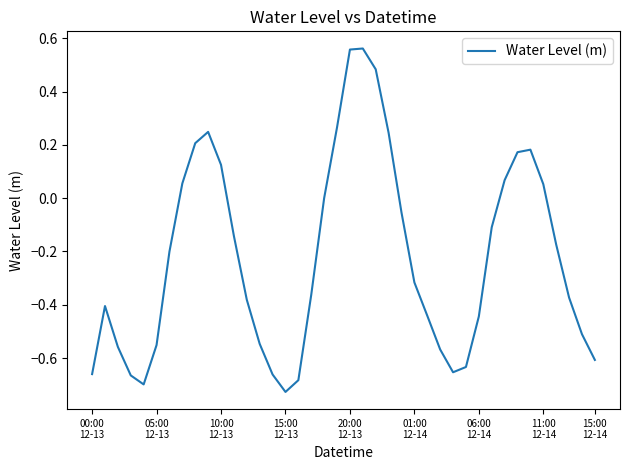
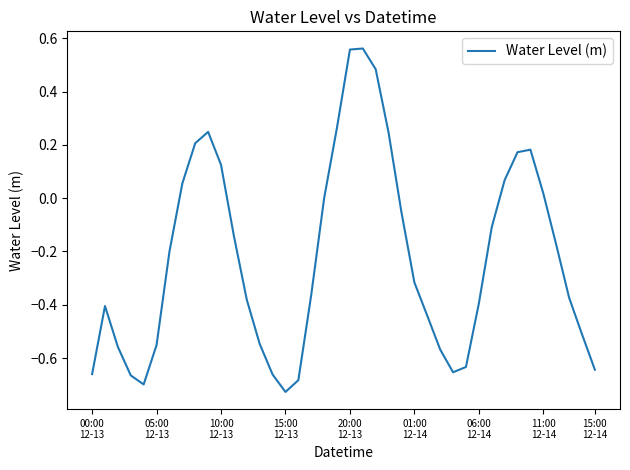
06:00 12-14: -0.44 -> -0.40
11:00 12-14: 0.05 -> 0.02
15:00 12-14: -0.61 -> -0.64
